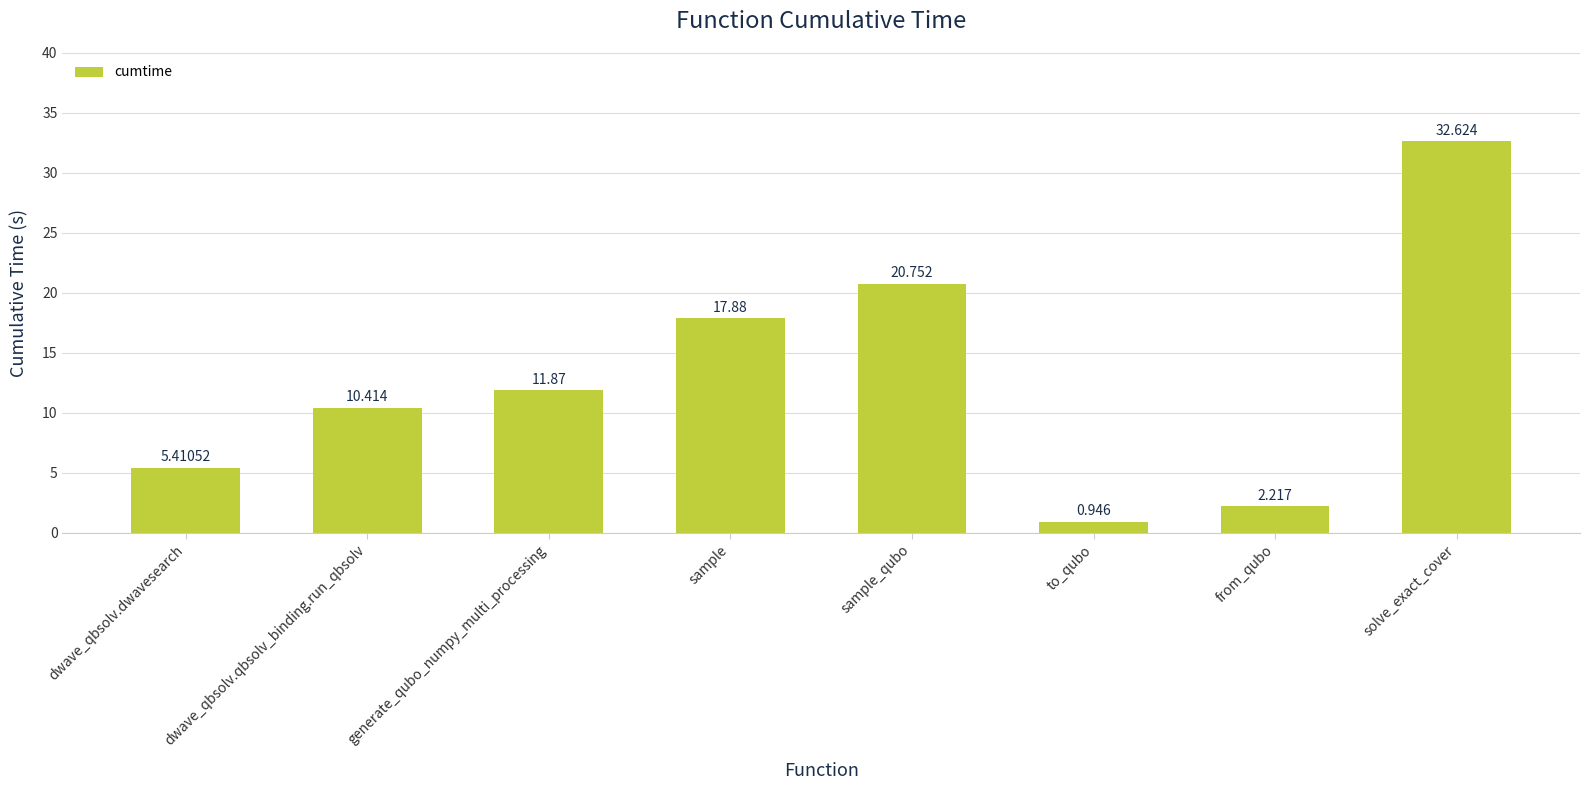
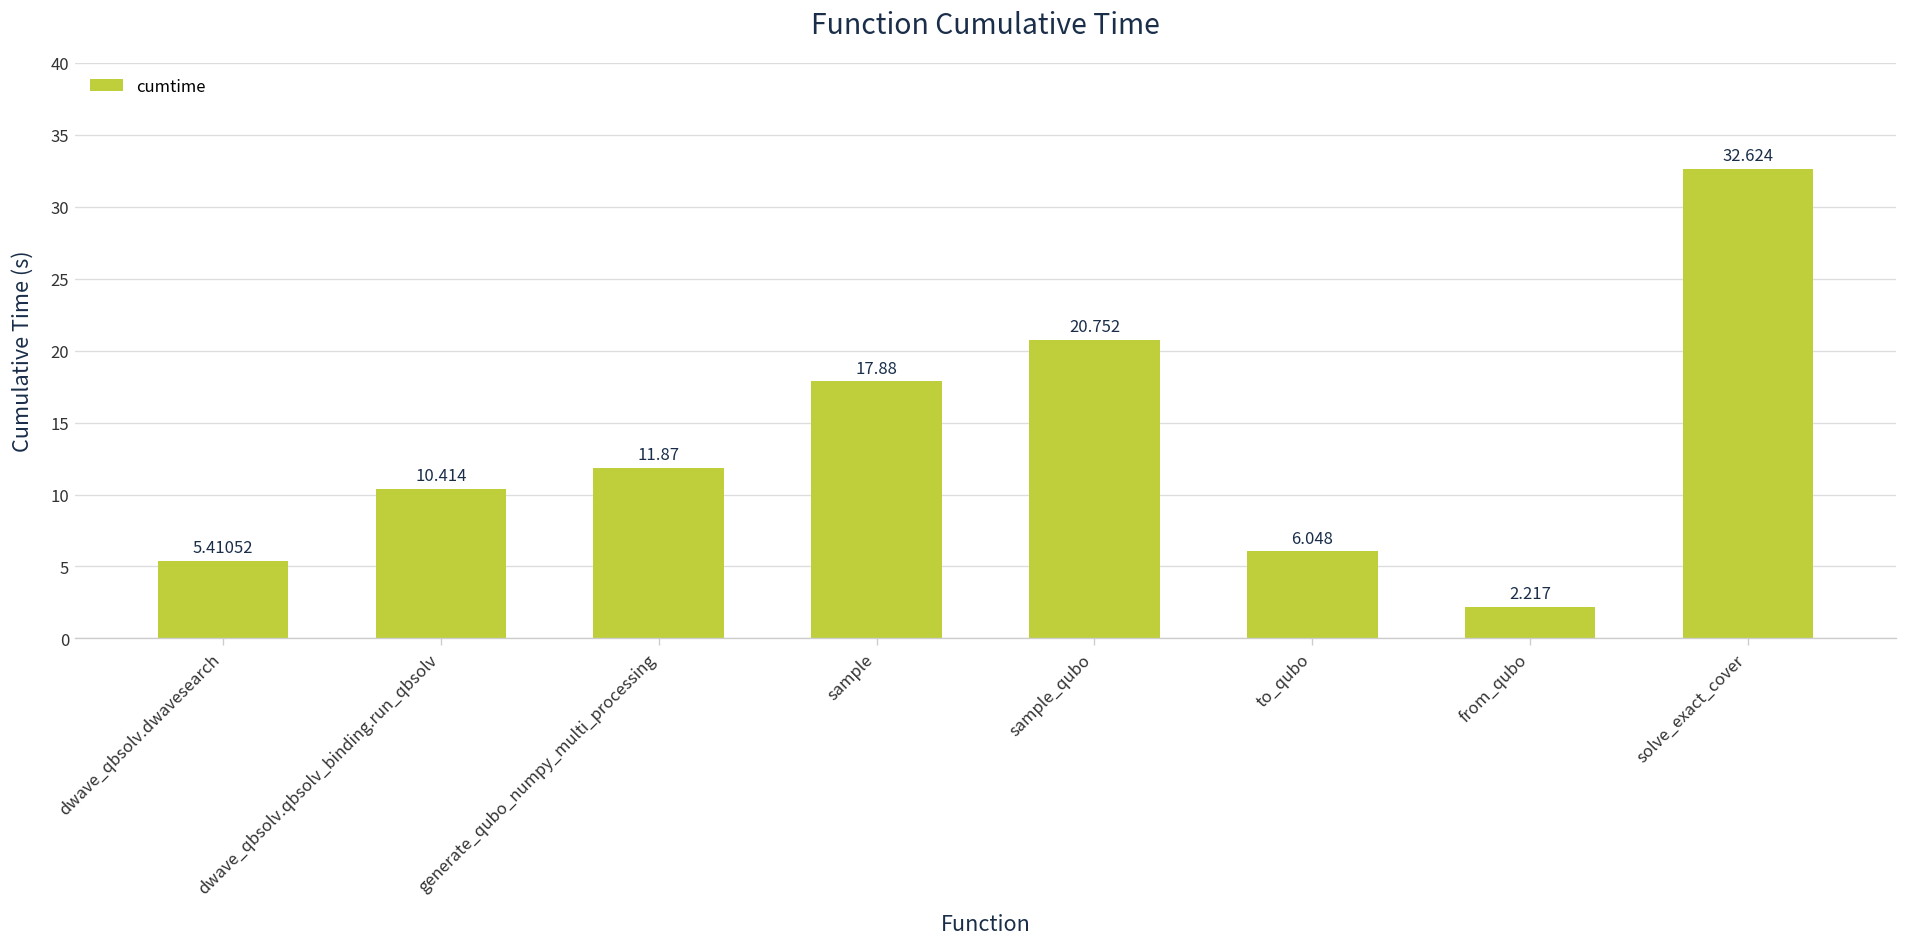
to_qubo: 0.946 -> 6.048
